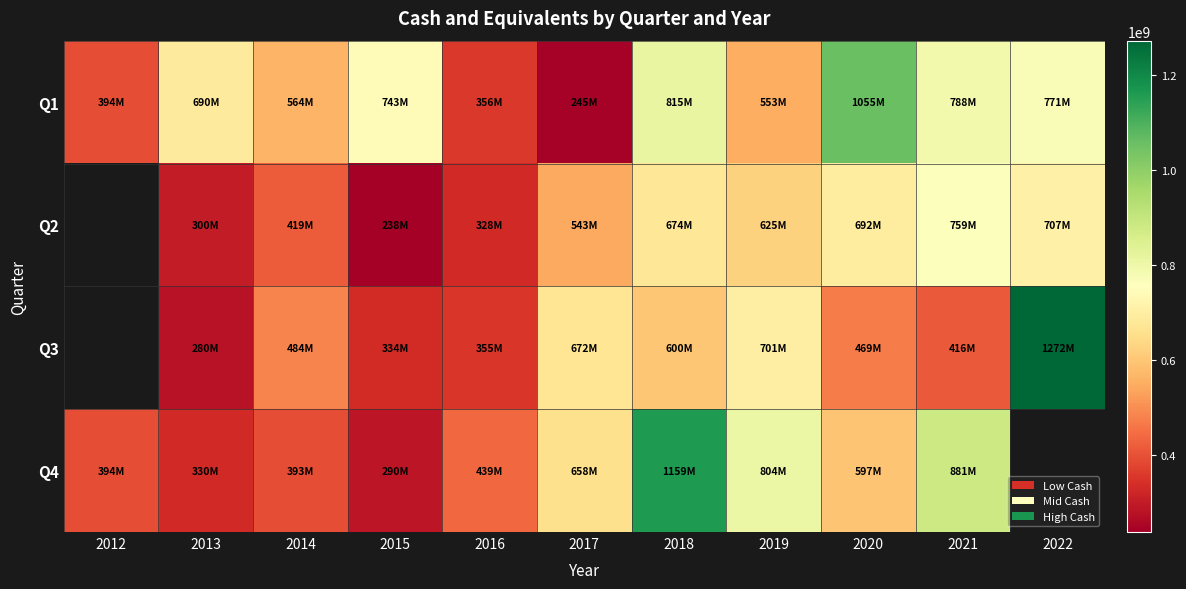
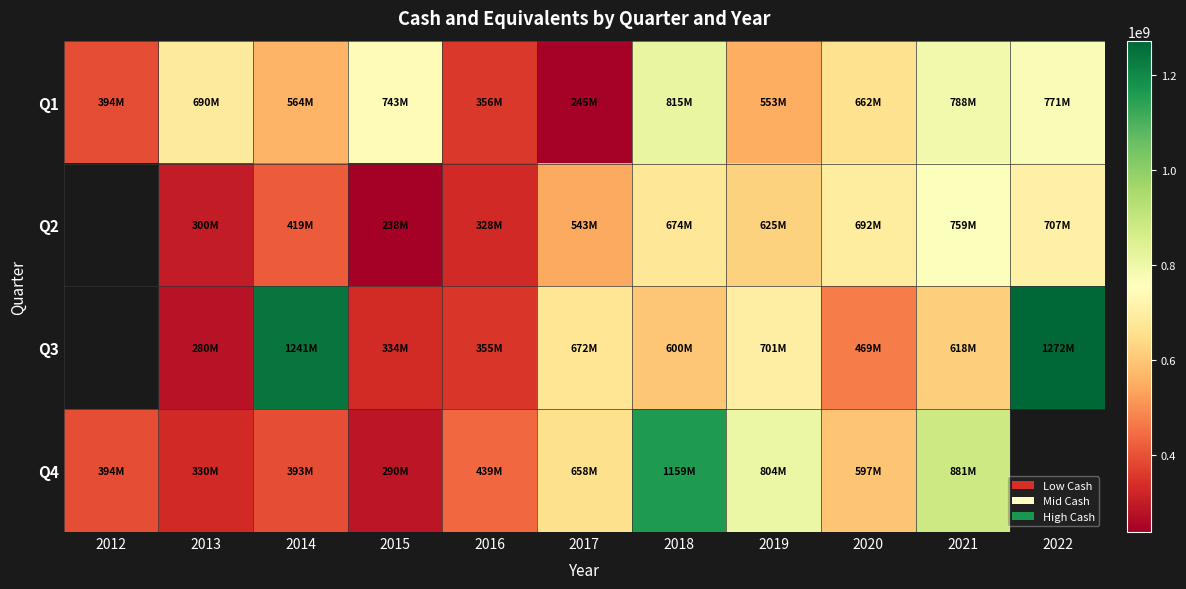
Q1, 2020: 1055M -> 662M
Q3, 2014: 484M -> 1241M
Q3, 2021: 416M -> 618M
